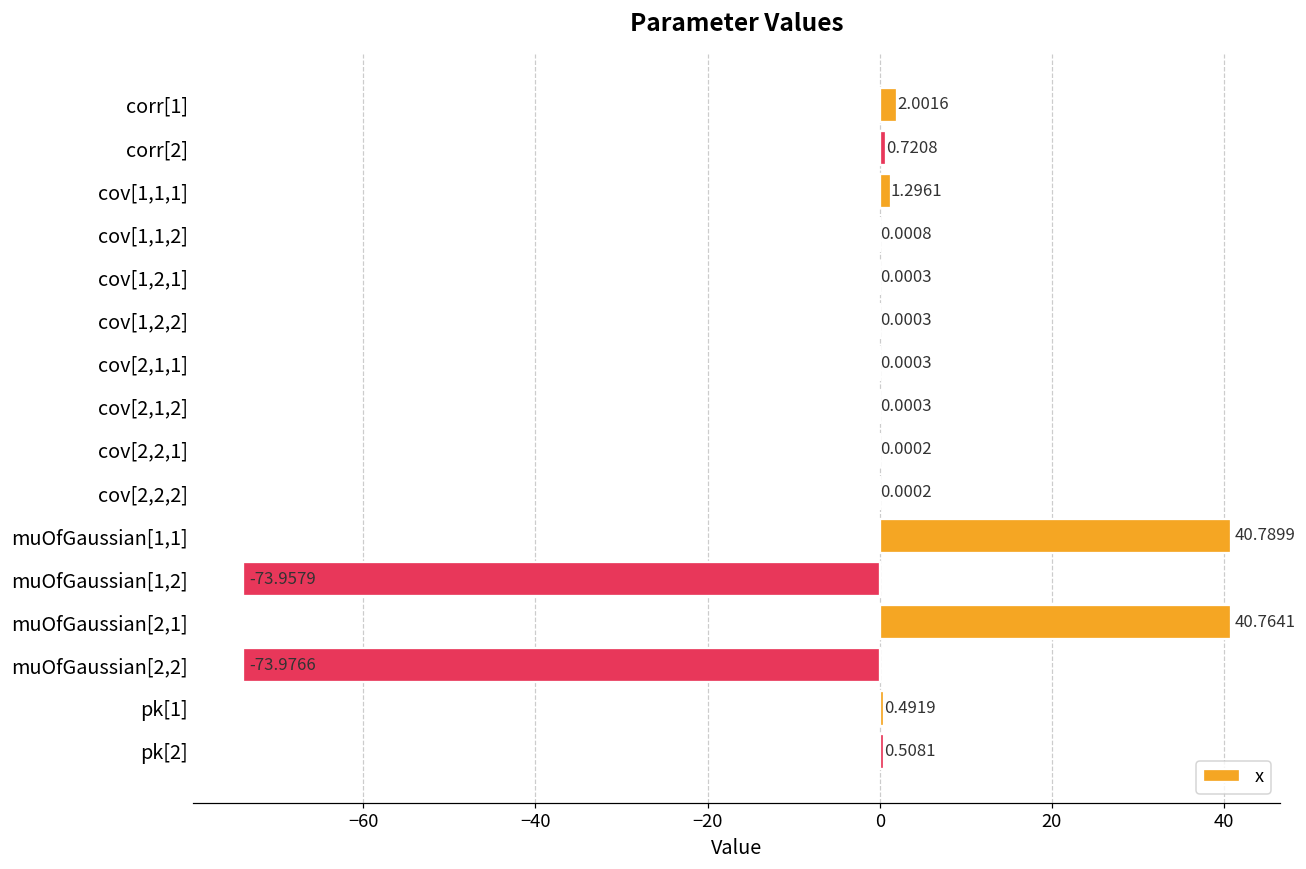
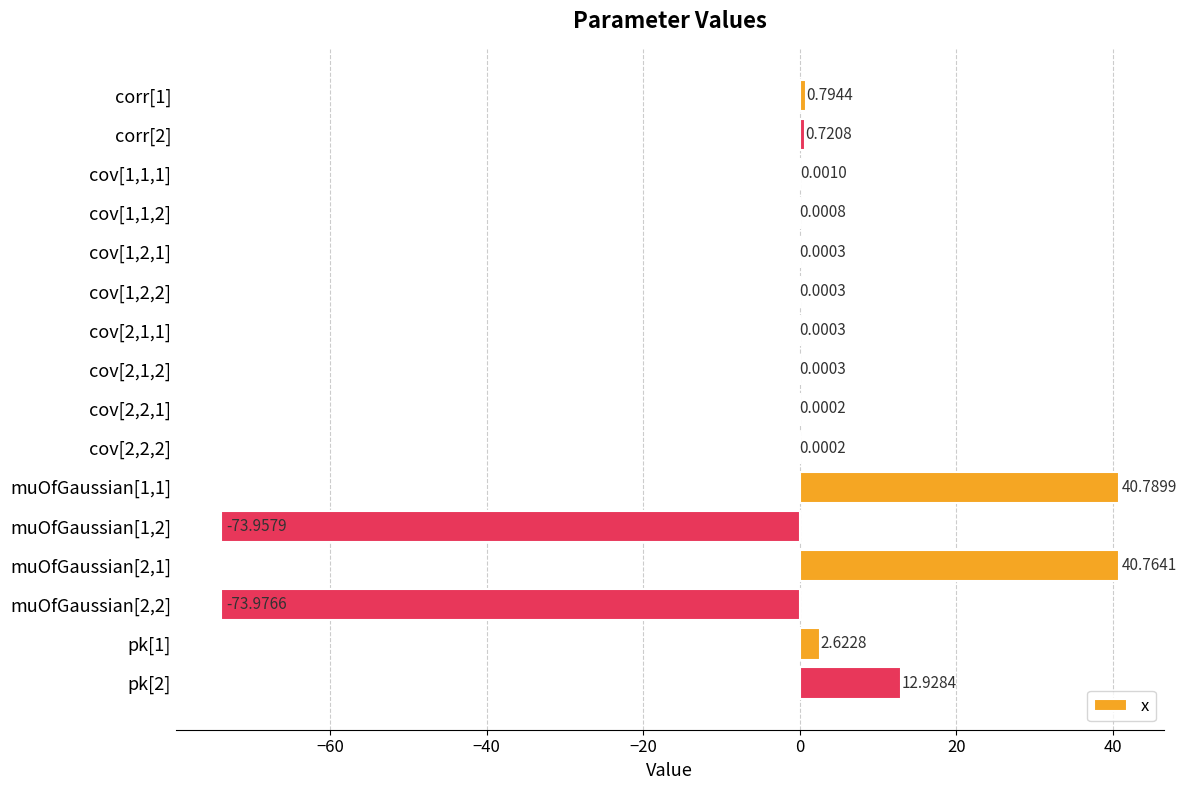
corr[1]: 2.0016 -> 0.7944
cov[1,1,1]: 1.2961 -> 0.0010
pk[1]: 0.4919 -> 2.6228
pk[2]: 0.5081 -> 12.9284
